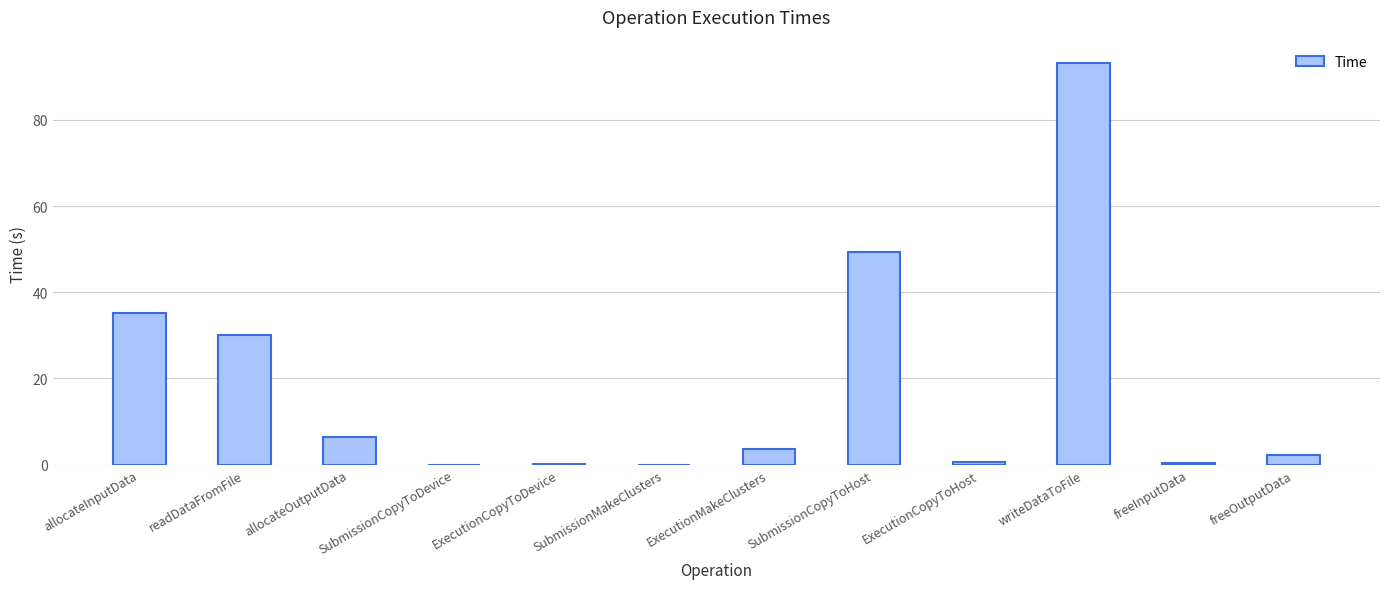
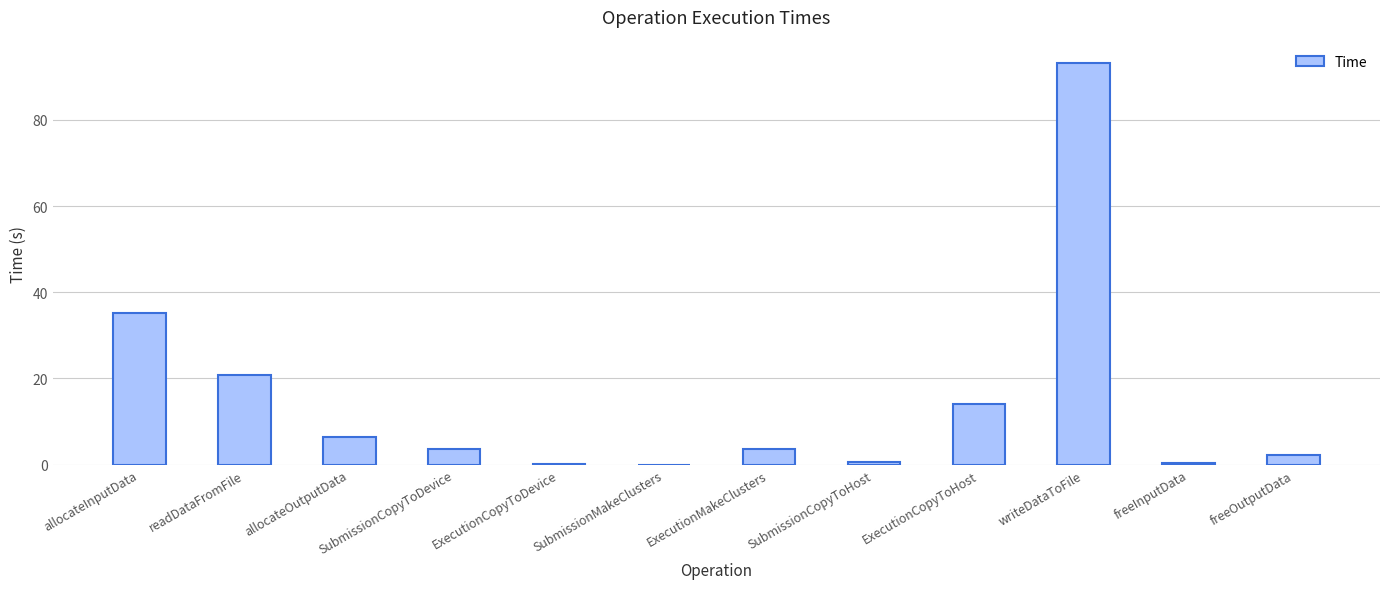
readDataFromFile: 30 -> 21
SubmissionCopyToDevice: 0 -> 4
SubmissionCopyToHost: 49 -> 1
ExecutionCopyToHost: 1 -> 14
